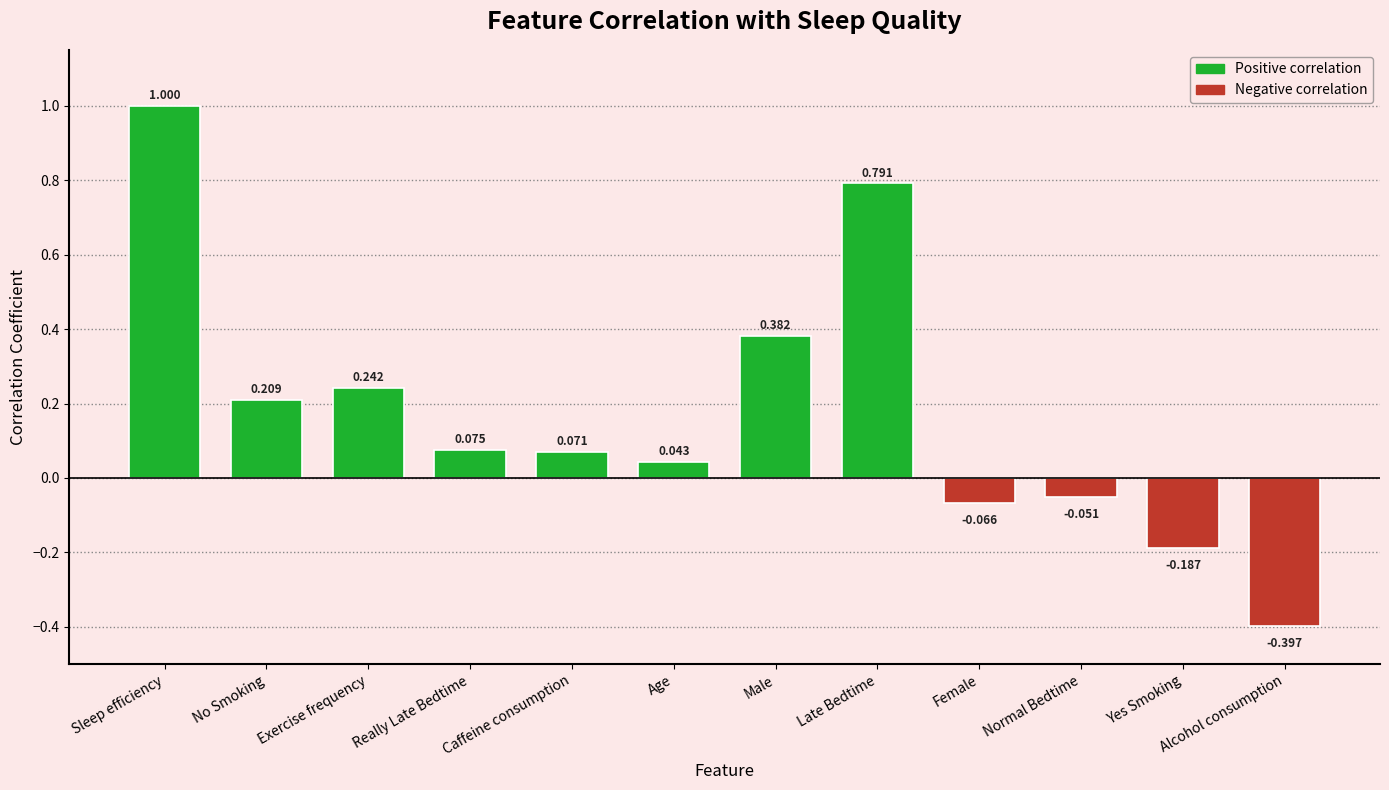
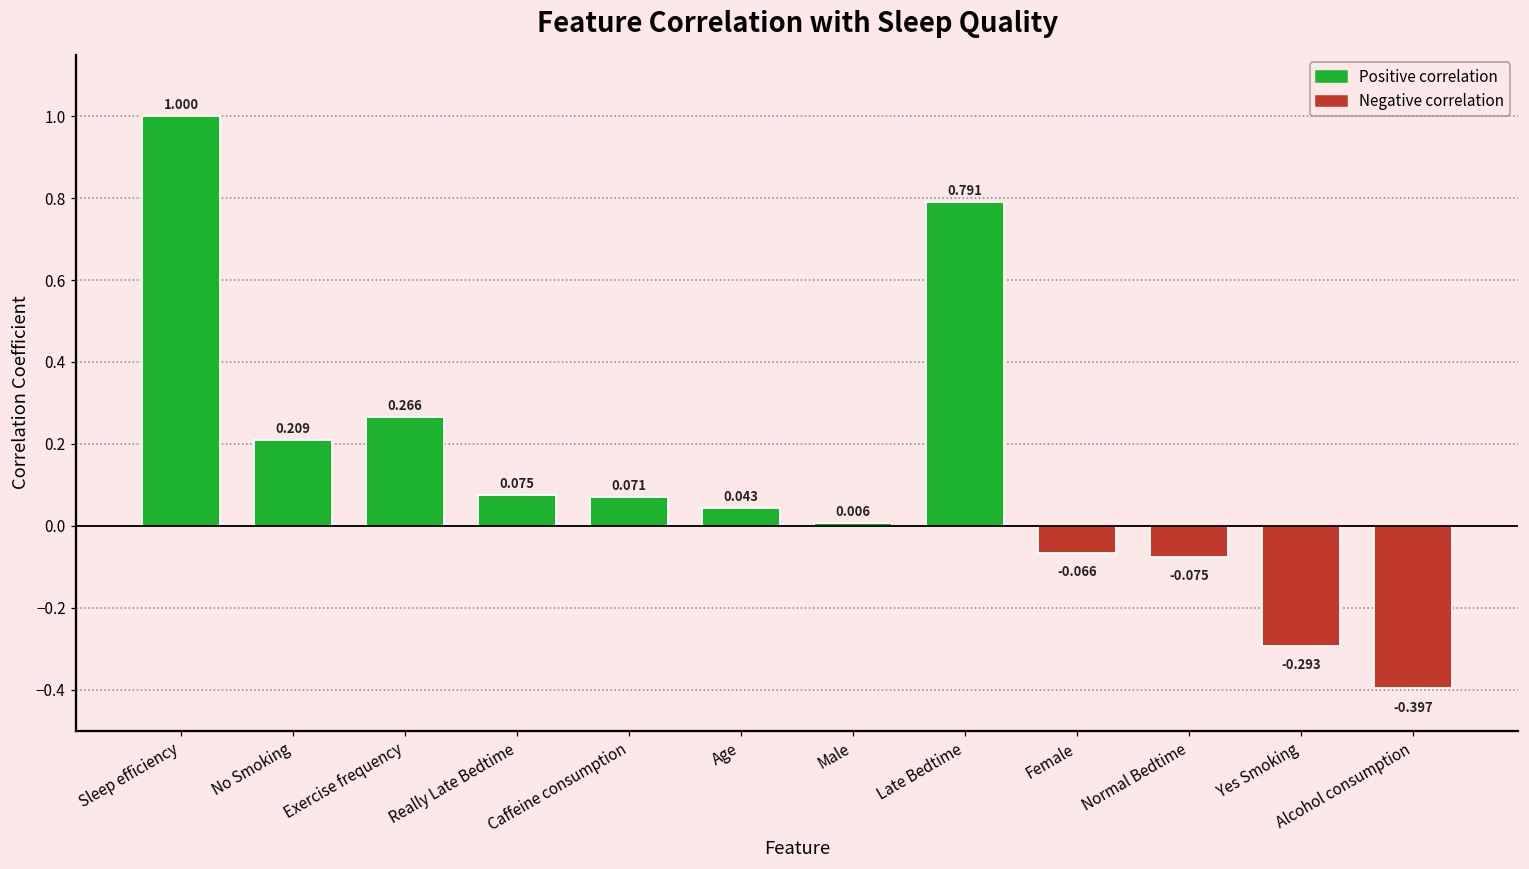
Exercise frequency: 0.242 -> 0.266
Male: 0.382 -> 0.006
Normal Bedtime: -0.051 -> -0.075
Yes Smoking: -0.187 -> -0.293
